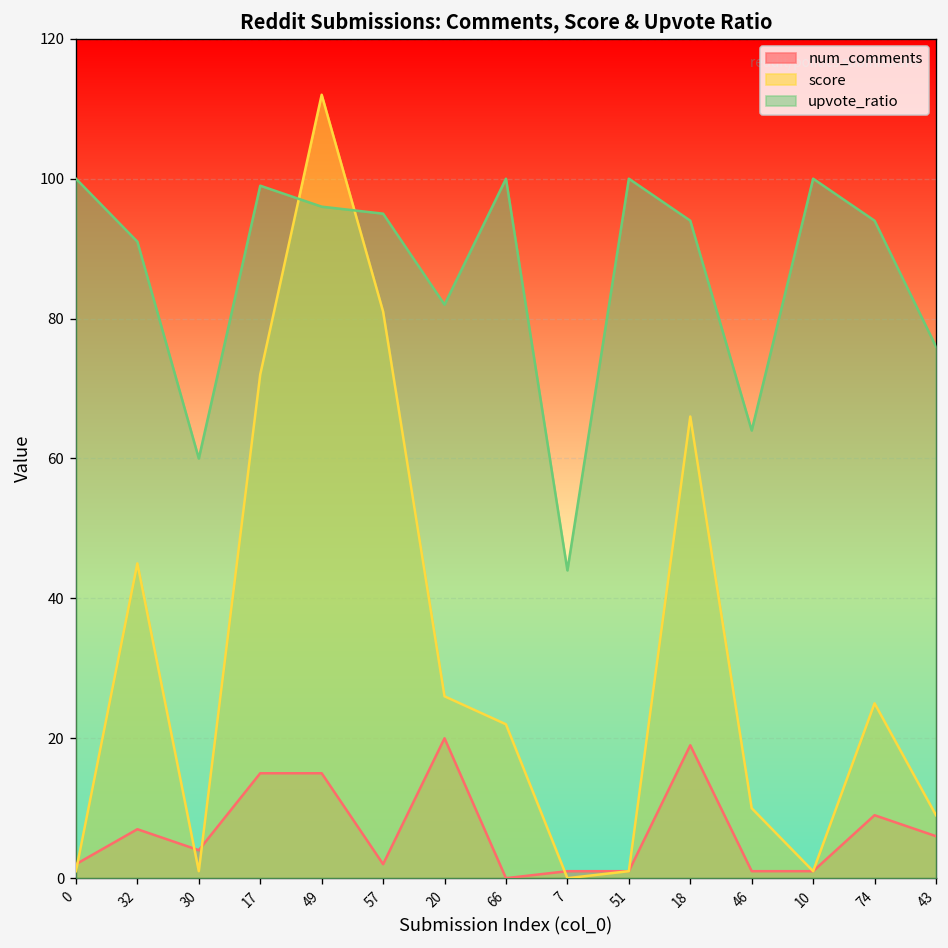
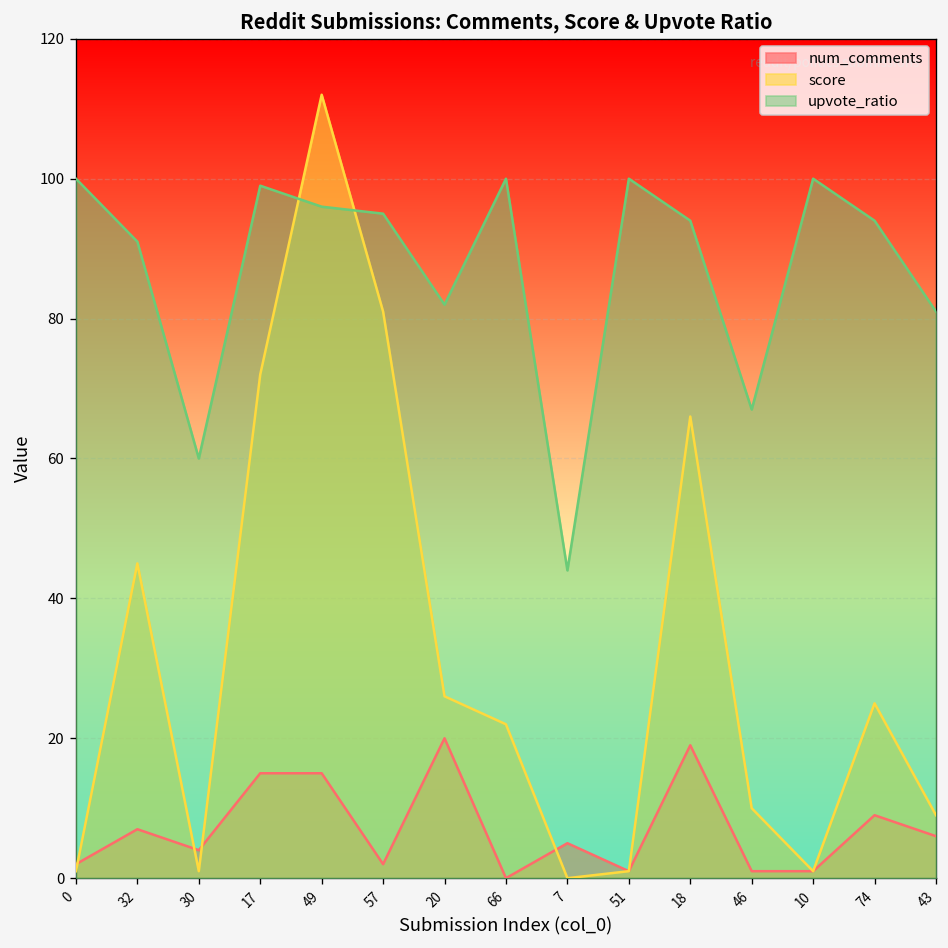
num_comments, 7: 1 -> 5
upvote_ratio, 46: 64 -> 67
upvote_ratio, 43: 76 -> 81
